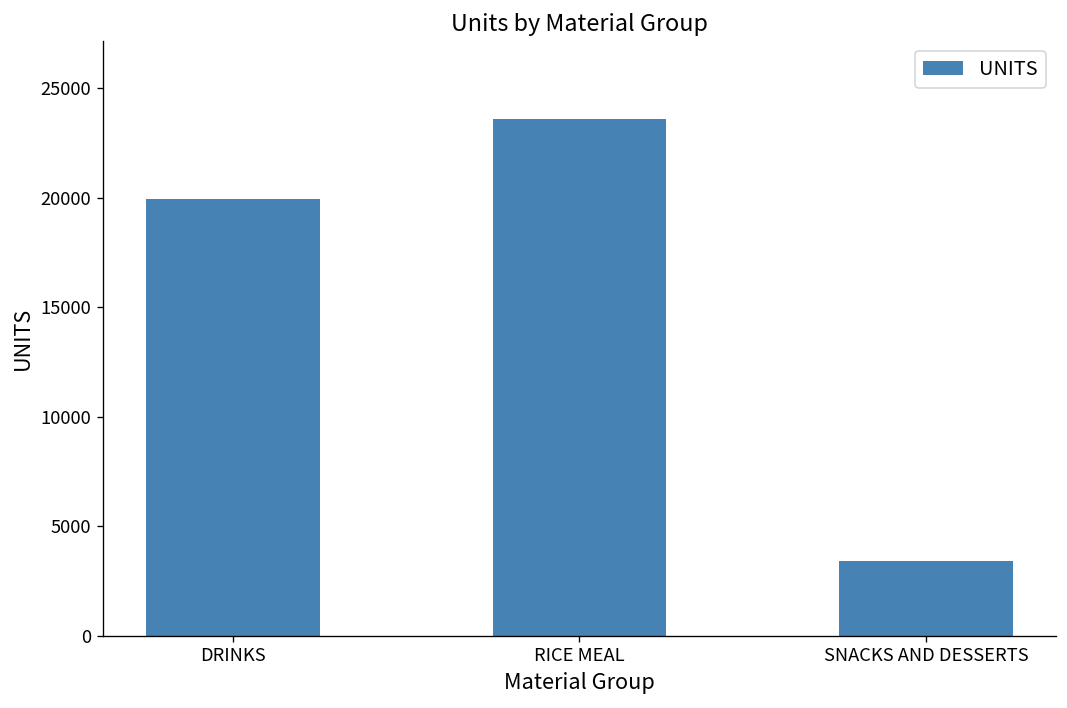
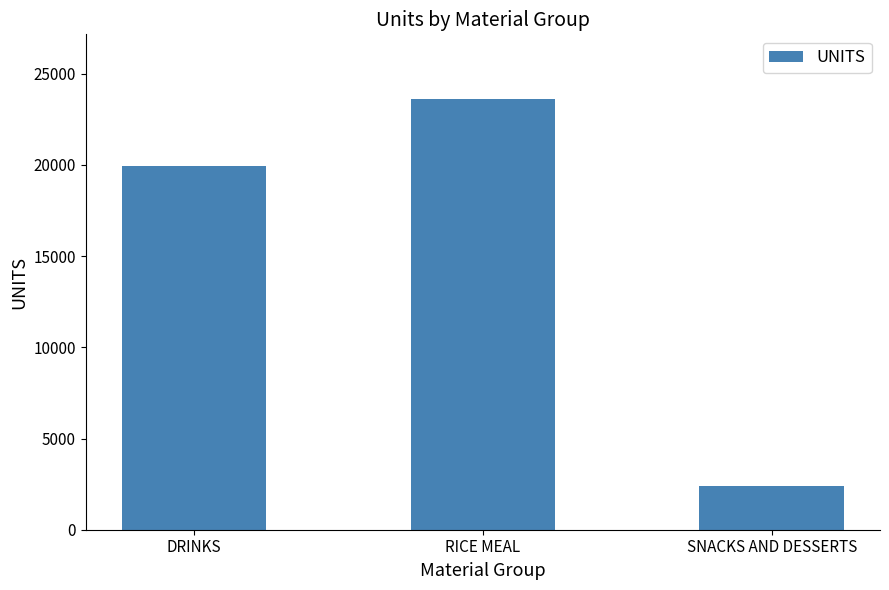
SNACKS AND DESSERTS: 3400 -> 2400
